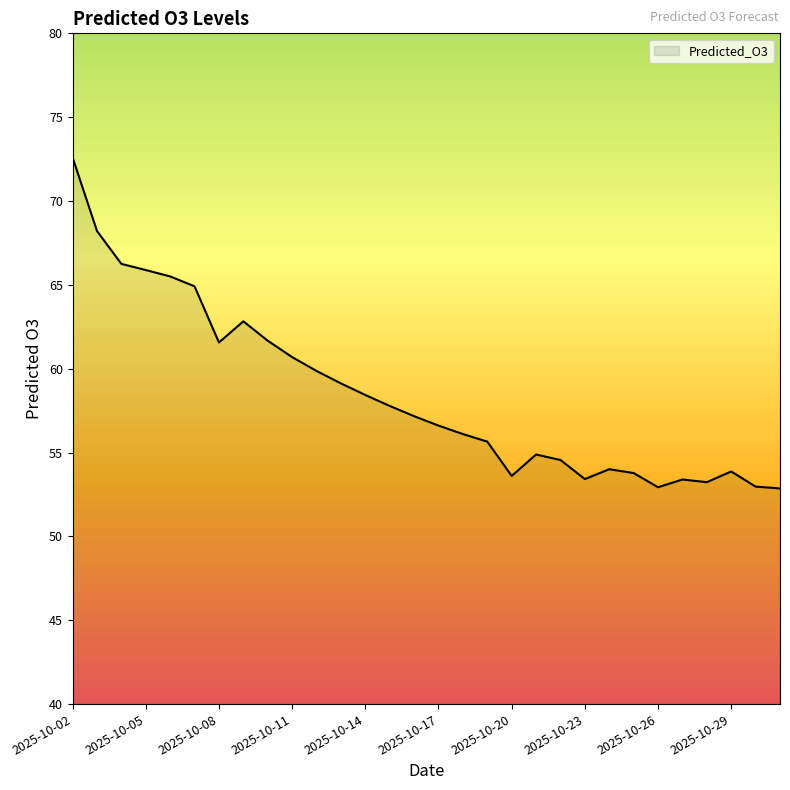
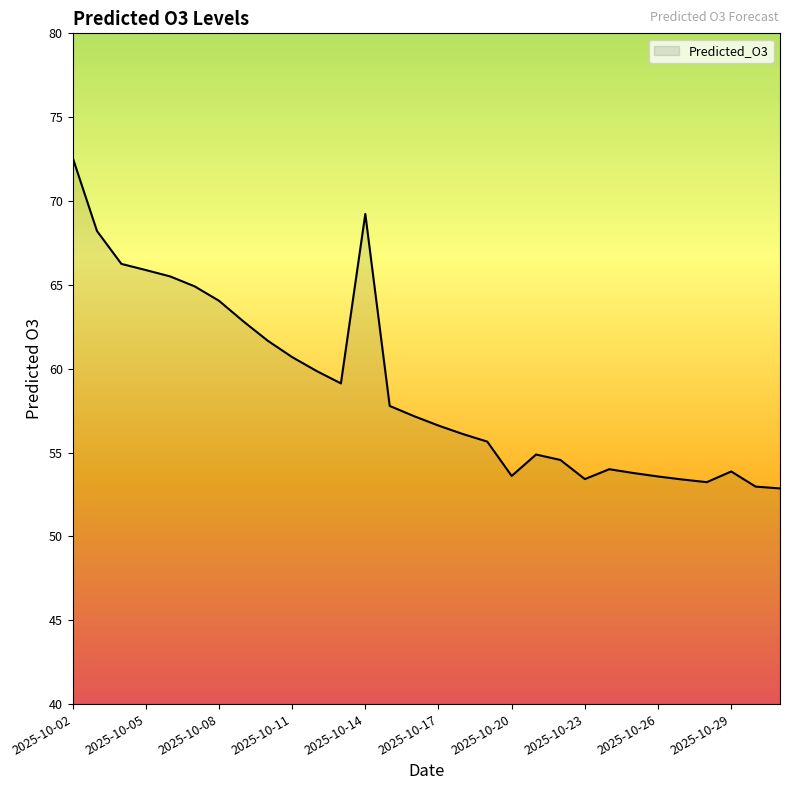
2025-10-08: 61.6 -> 64.1
2025-10-14: 58.4 -> 69.2
2025-10-26: 52.9 -> 53.6
